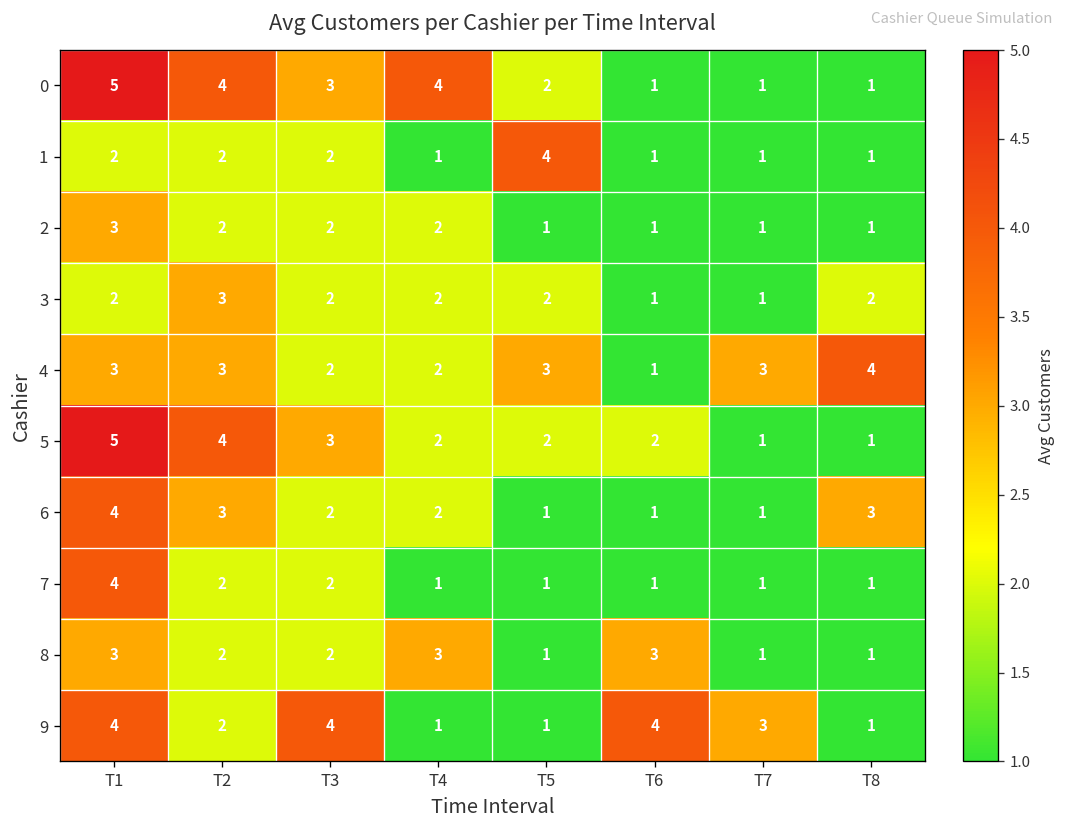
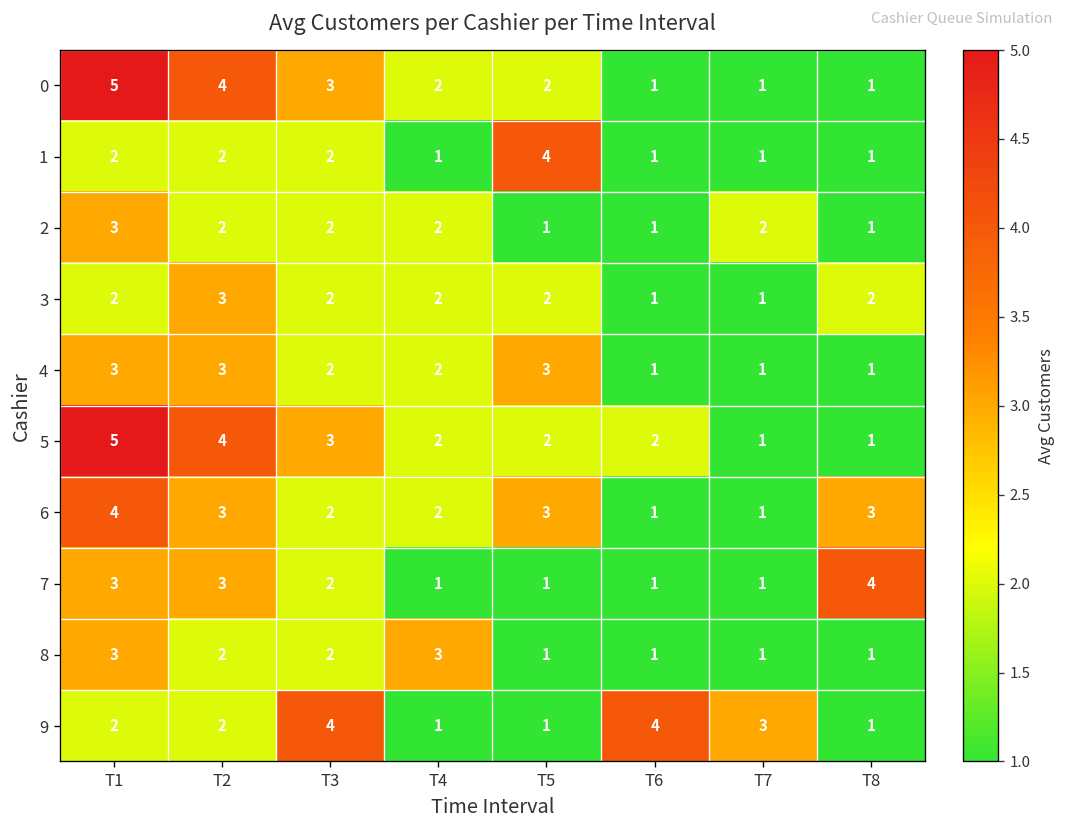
0, T4: 4 -> 2
2, T7: 1 -> 2
4, T7: 3 -> 1
4, T8: 4 -> 1
6, T5: 1 -> 3
7, T1: 4 -> 3
7, T2: 2 -> 3
7, T8: 1 -> 4
8, T6: 3 -> 1
9, T1: 4 -> 2
